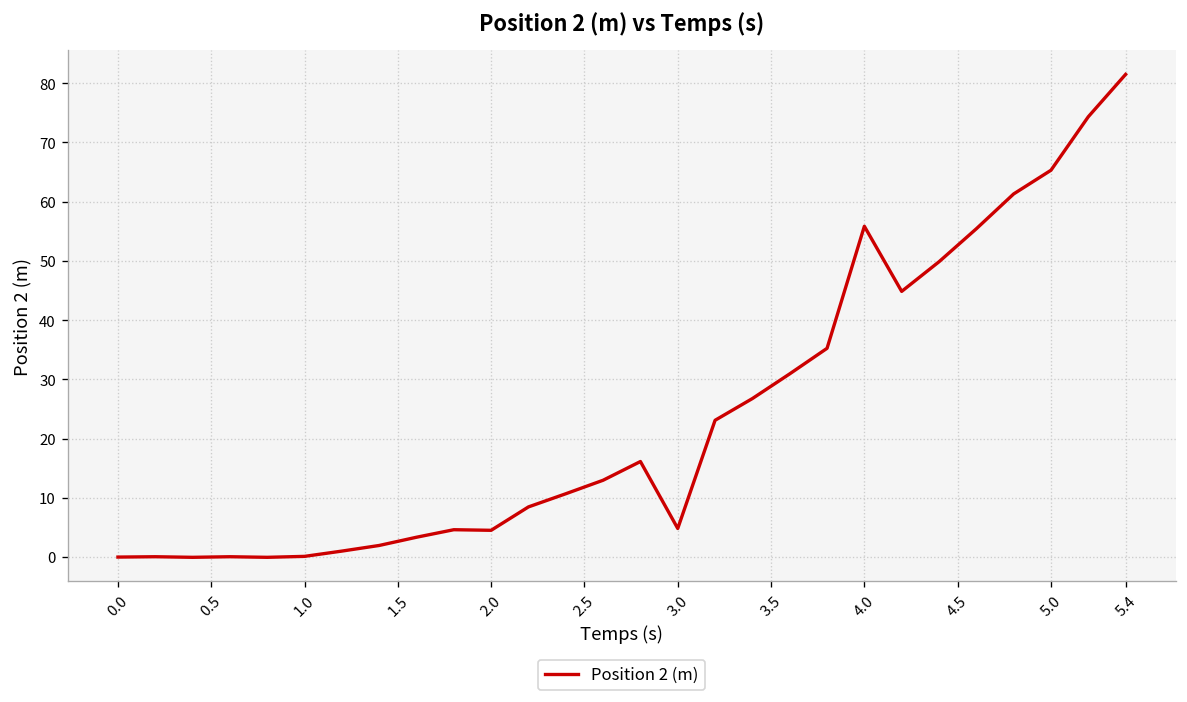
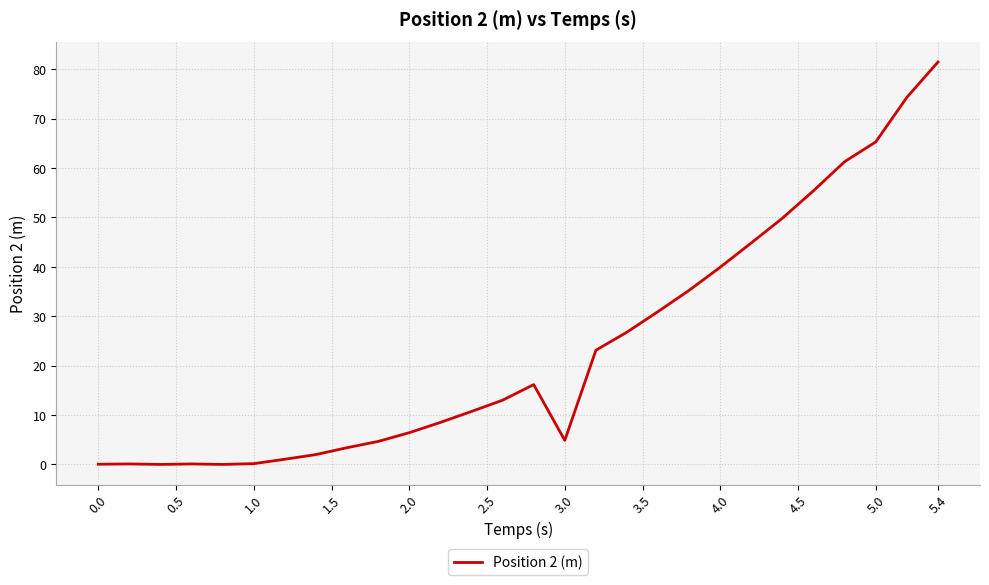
2.0: 5 -> 6
4.0: 56 -> 40
